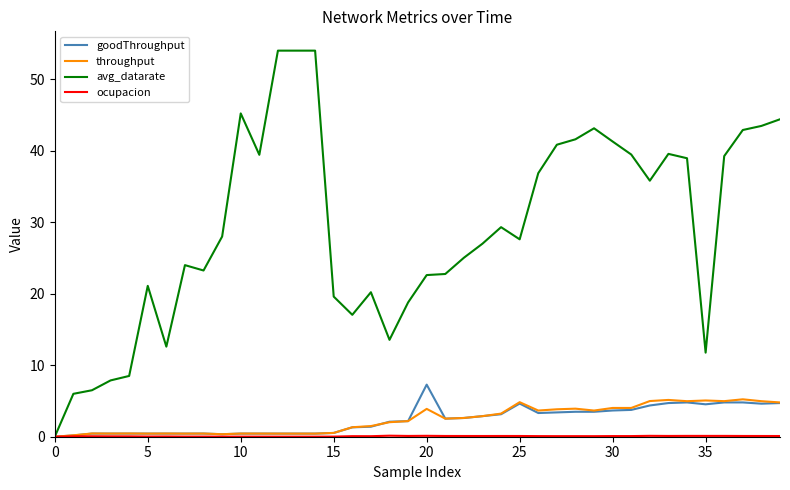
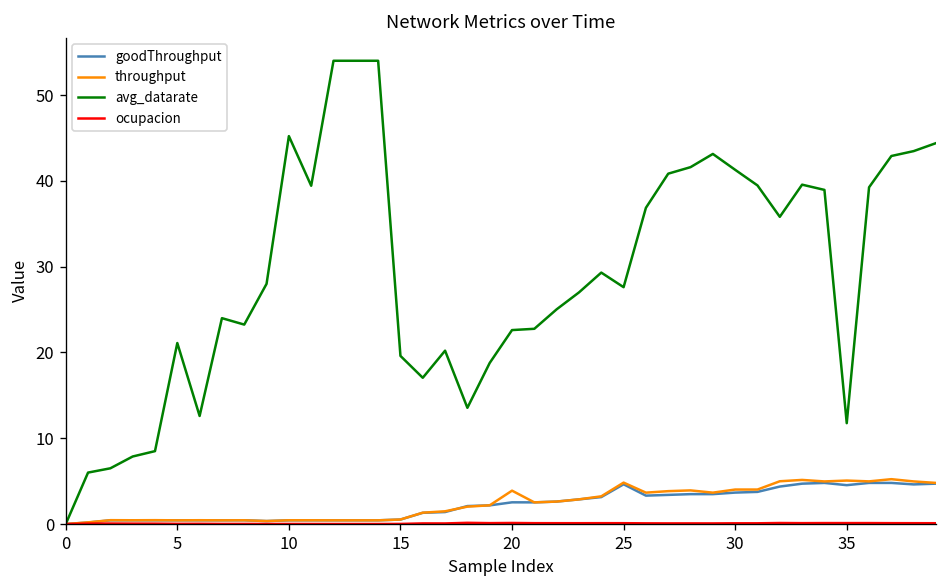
goodThroughput, 20: 7 -> 3
